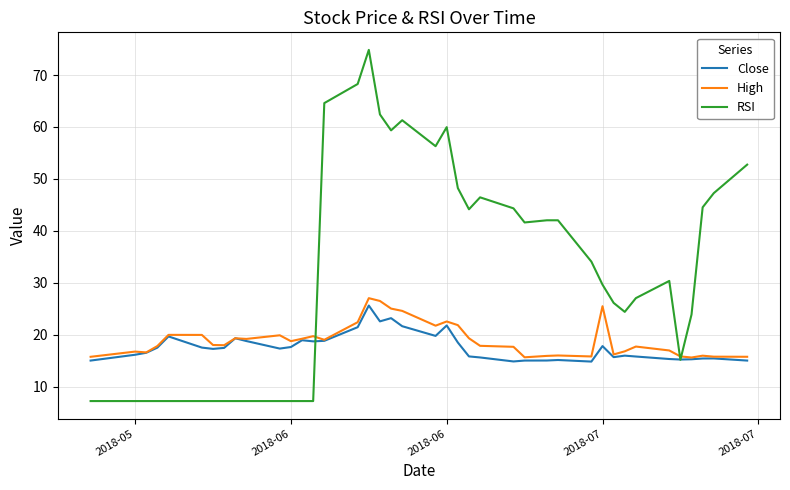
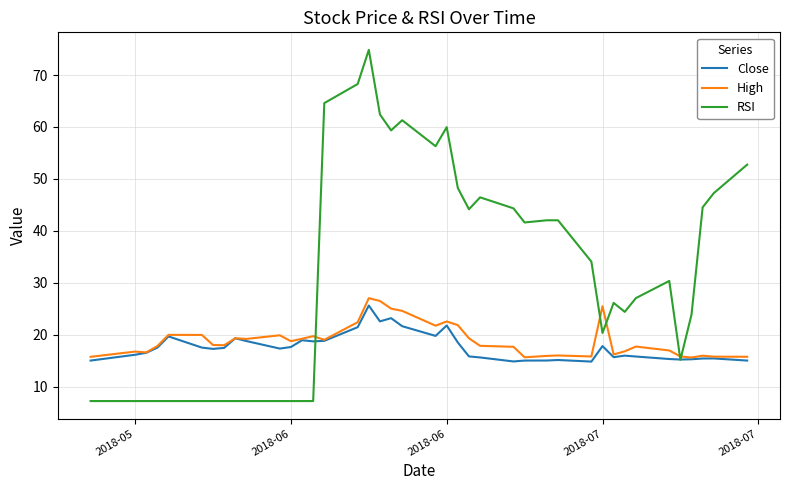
RSI, 2018-07: 30 -> 20
